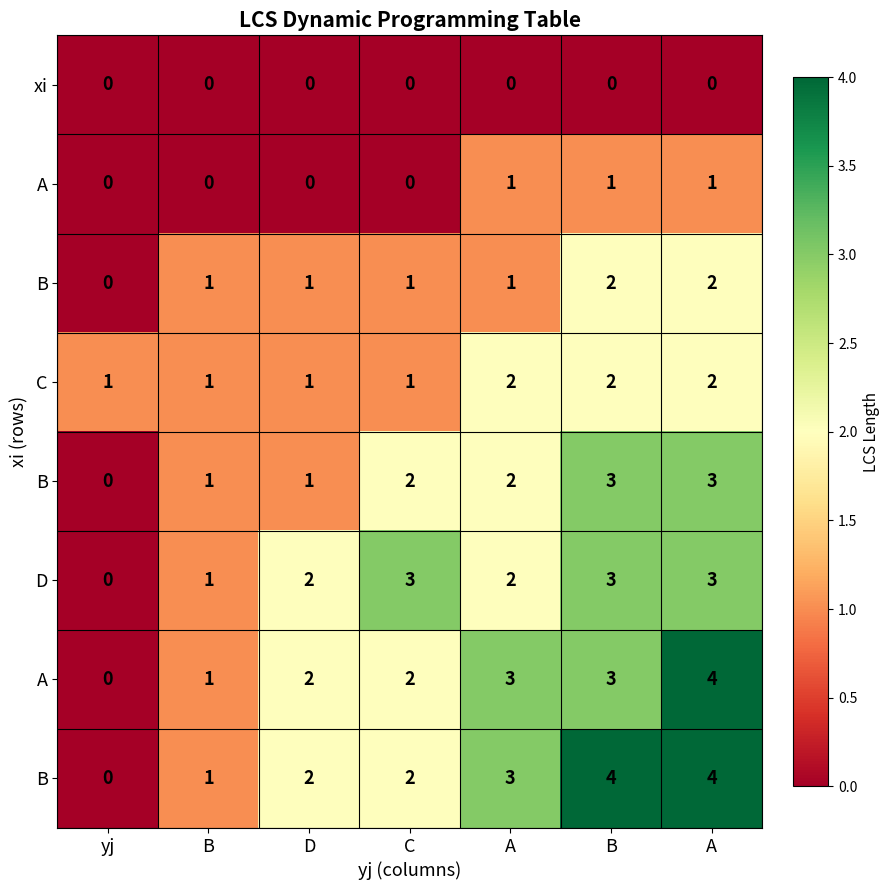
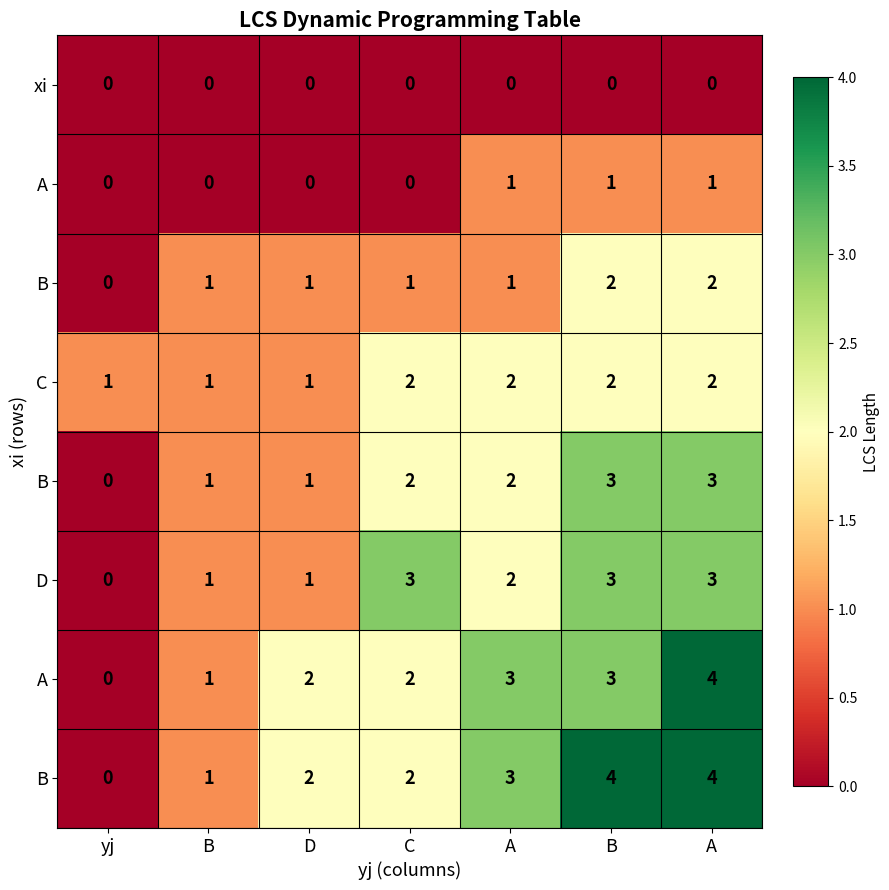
C, C: 1 -> 2
D, D: 2 -> 1
